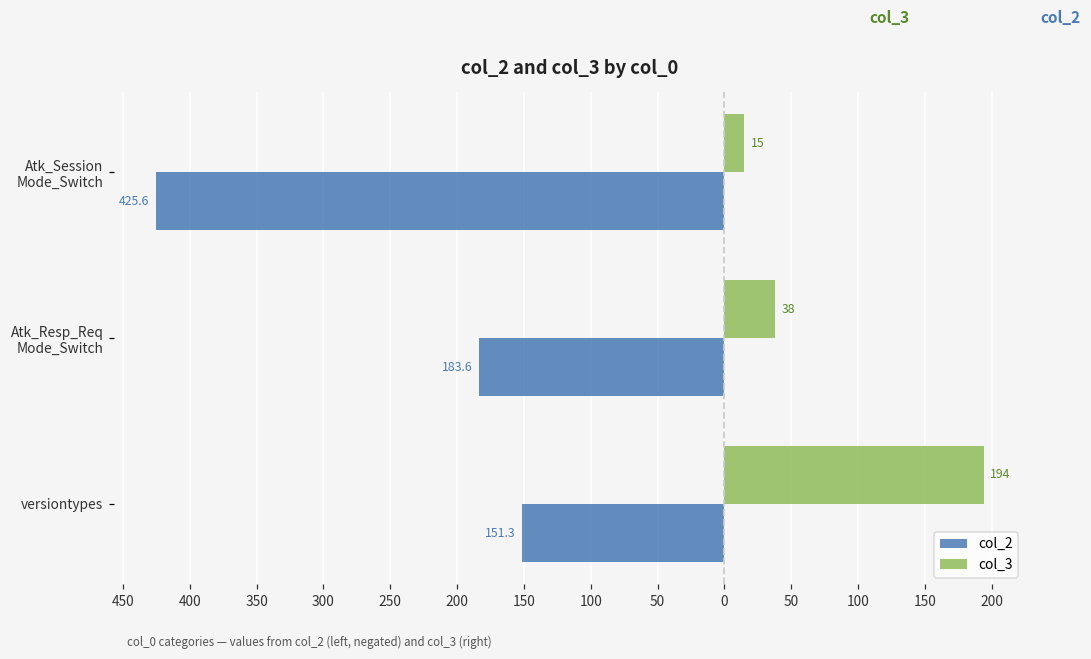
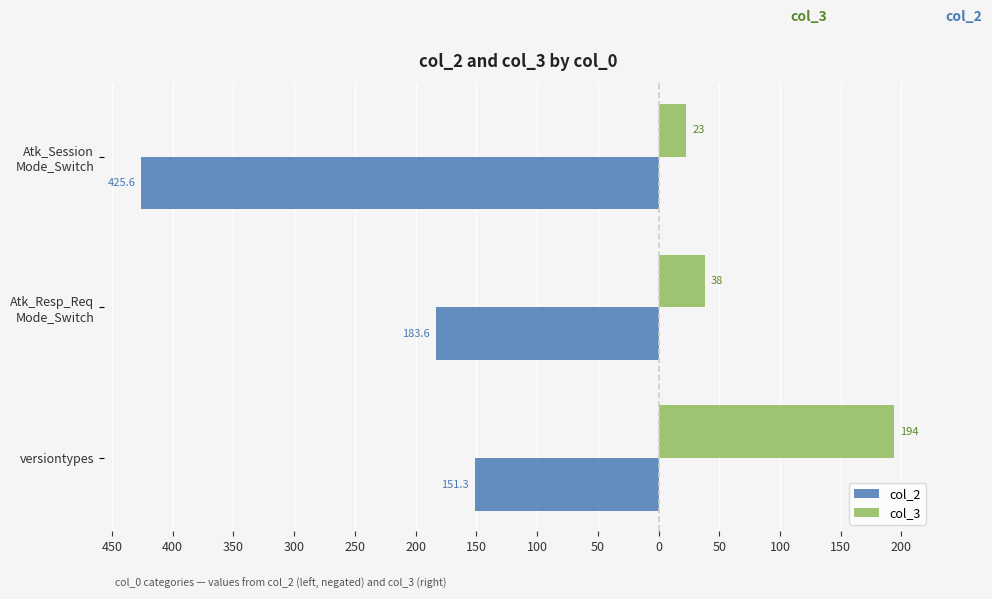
col_3, Atk_Session Mode_Switch: 15 -> 23
